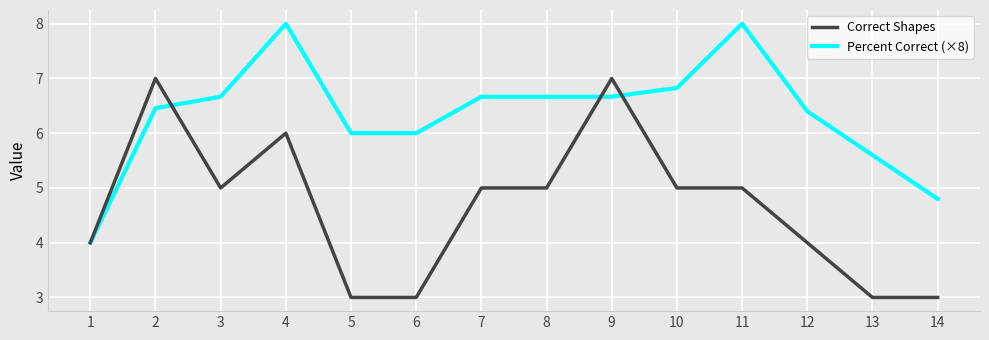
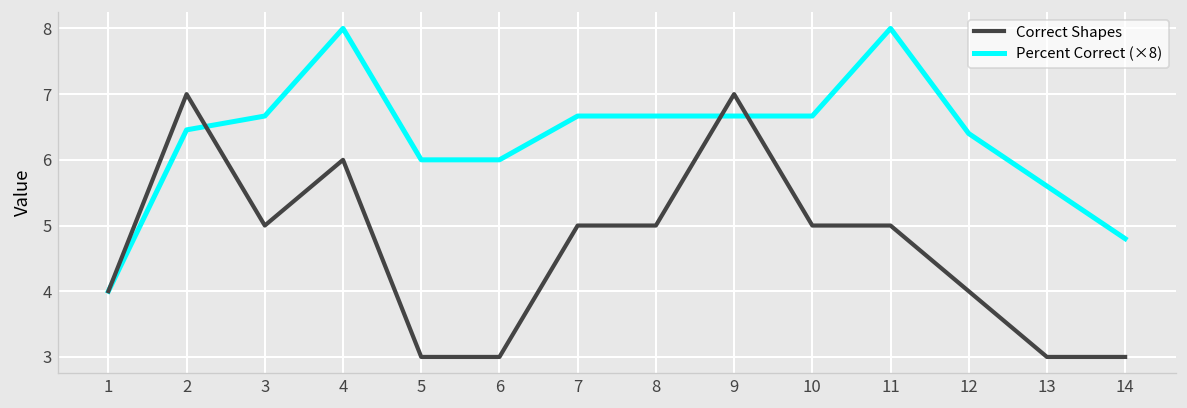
Percent Correct (×8), 10: 6.8 -> 6.7
